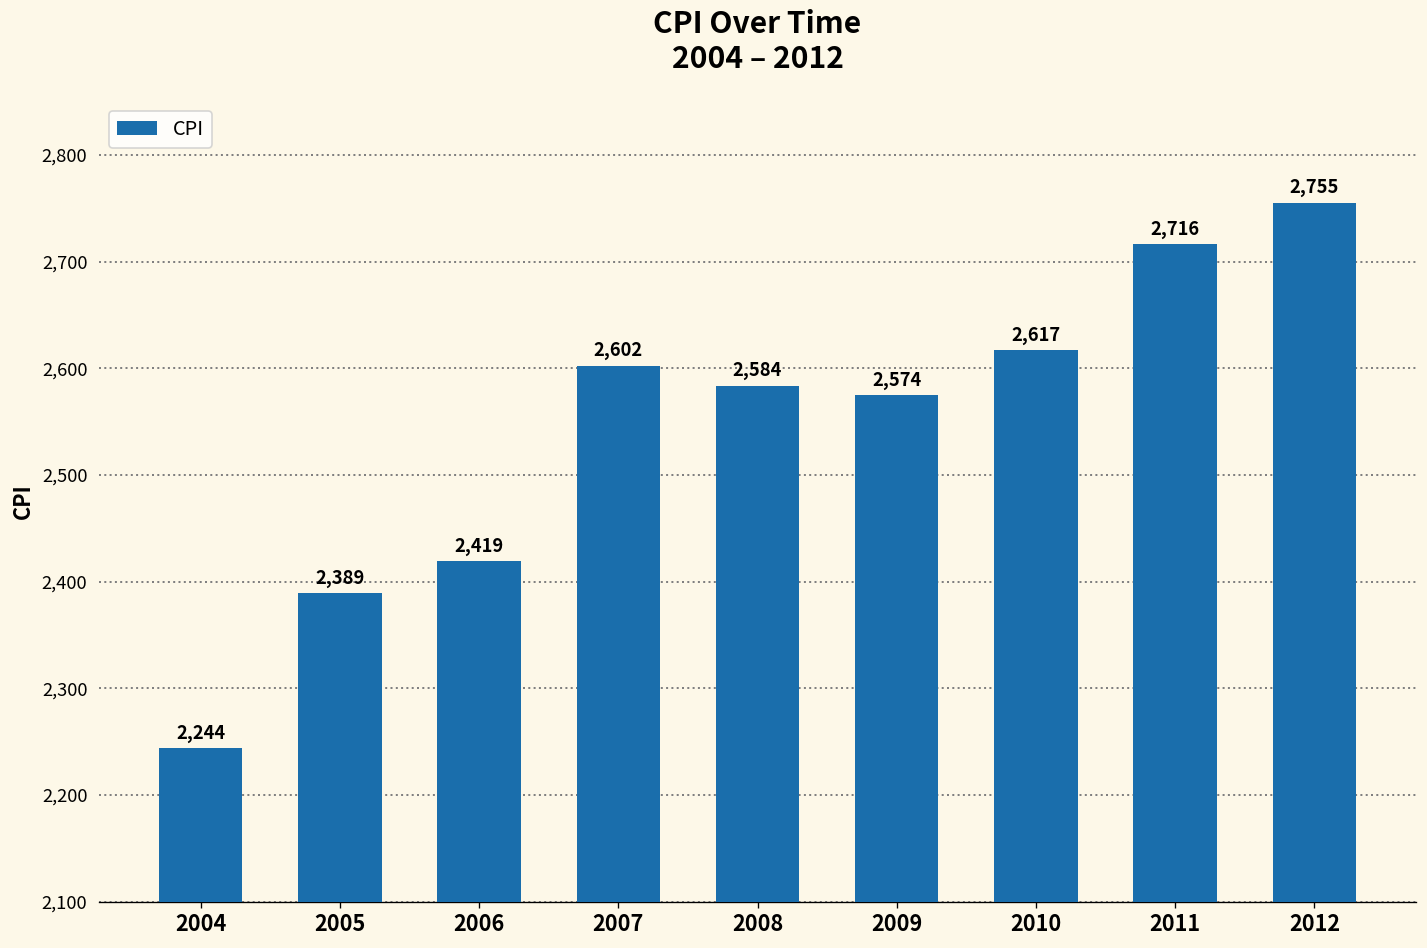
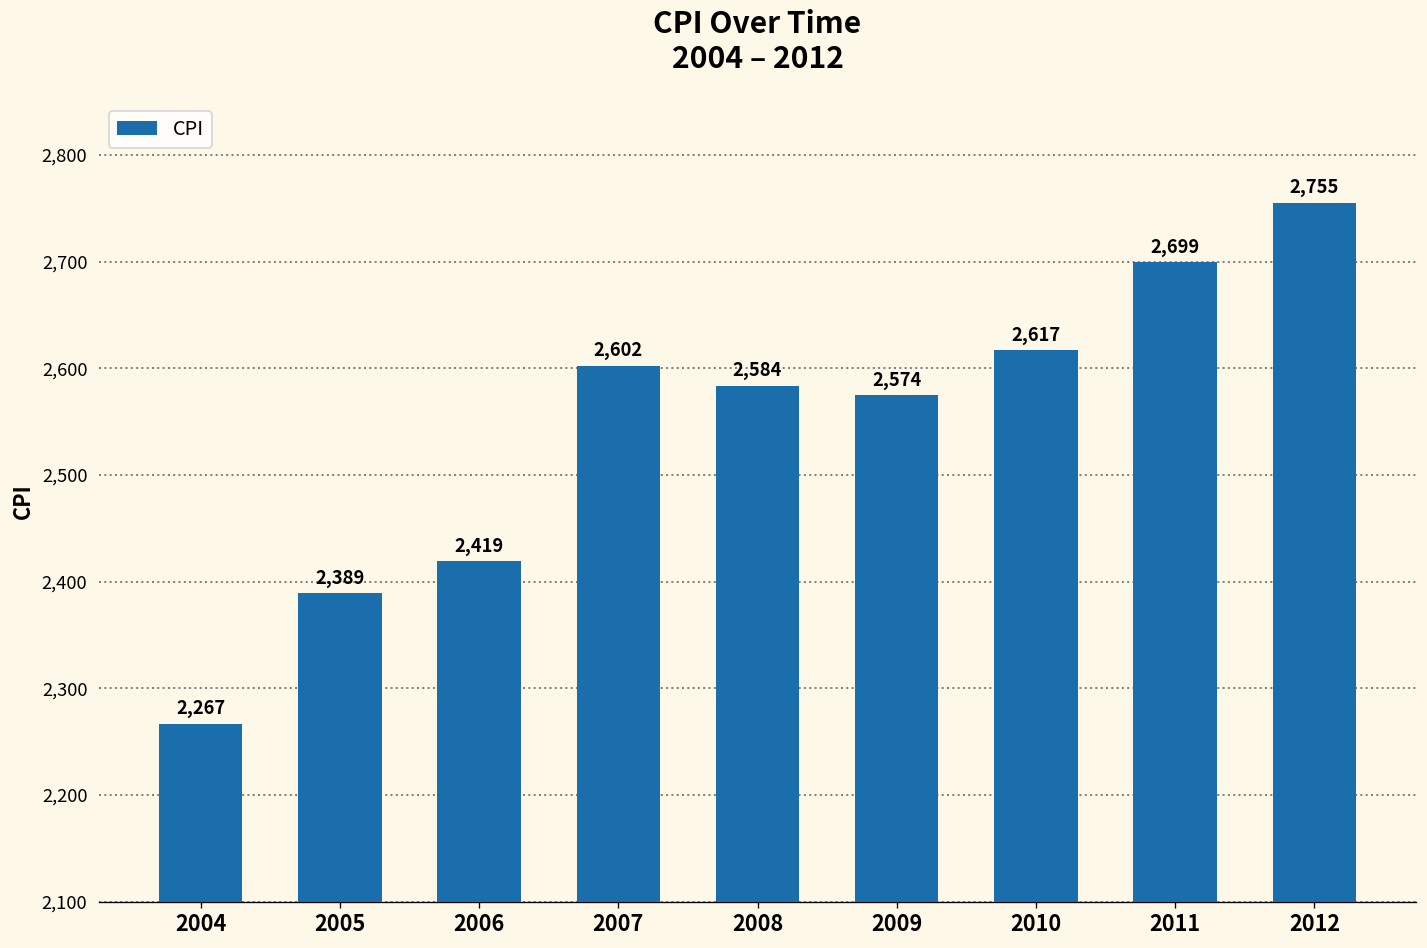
2004: 2,244 -> 2,267
2011: 2,716 -> 2,699
